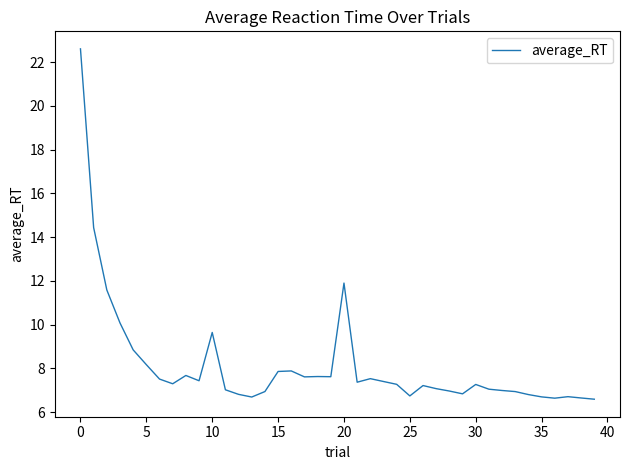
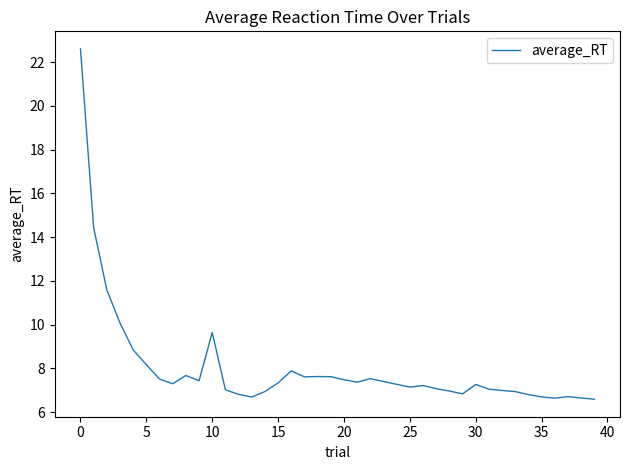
15: 7.9 -> 7.3
20: 11.9 -> 7.5
25: 6.7 -> 7.2
